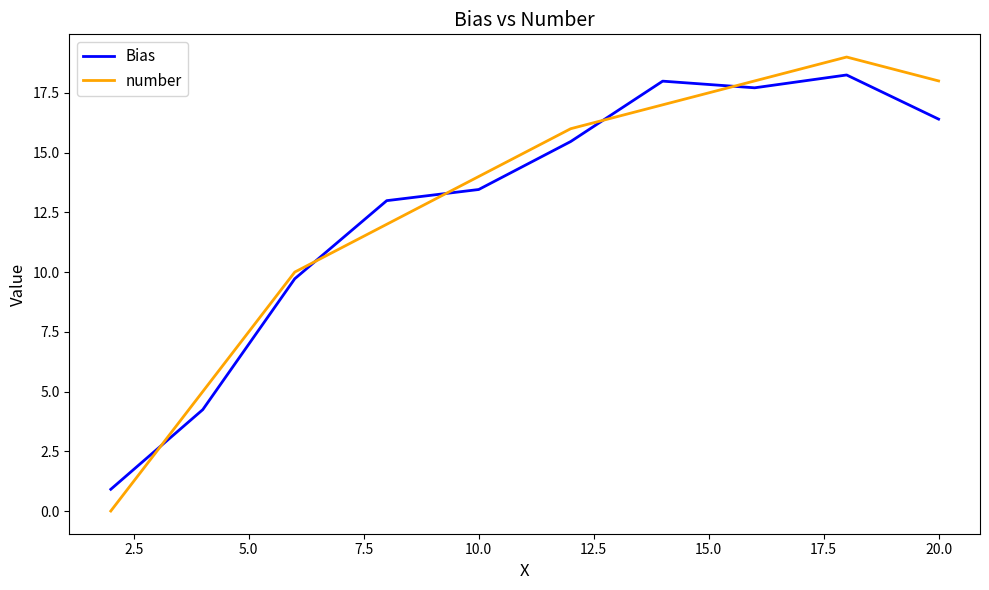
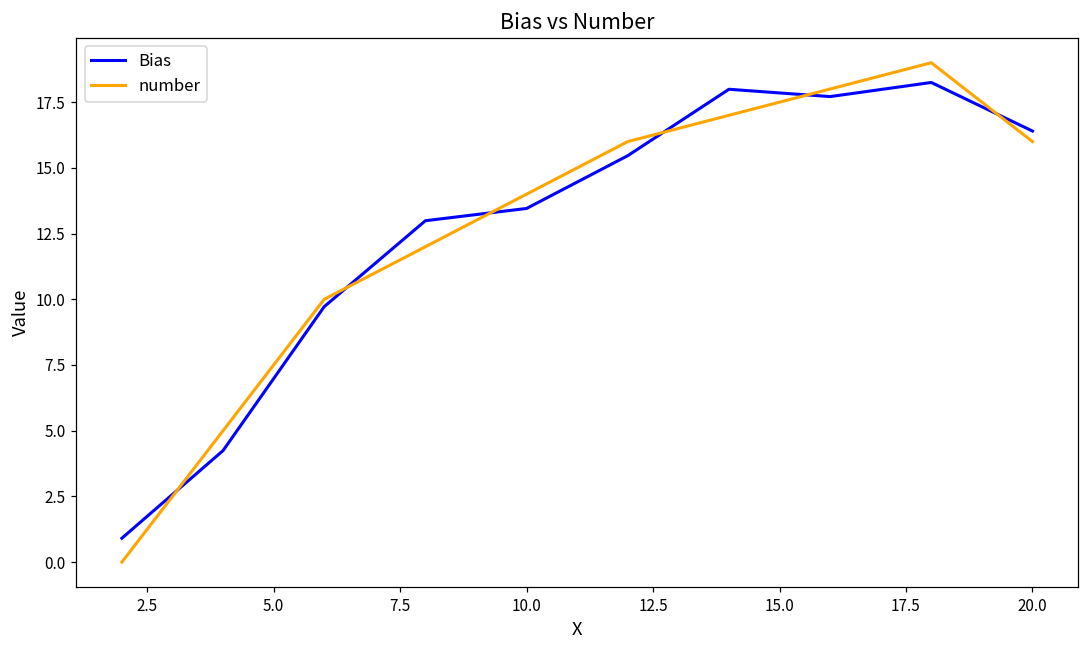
number, 20.0: 18 -> 16
